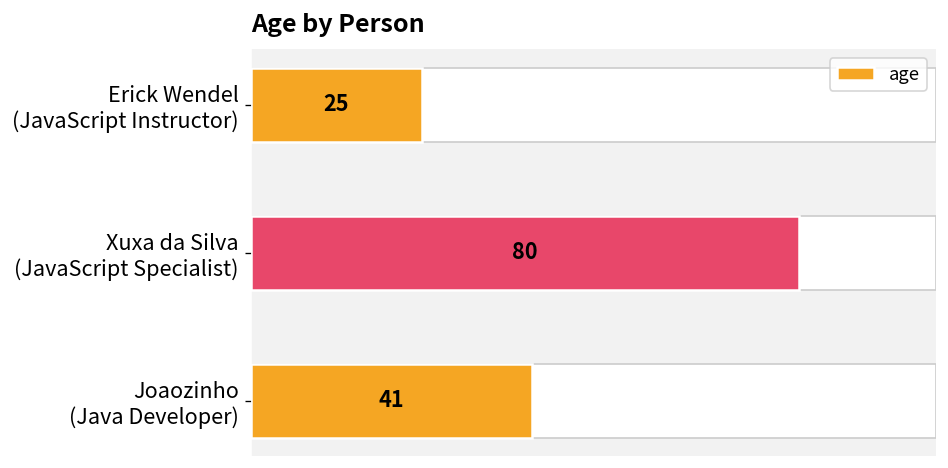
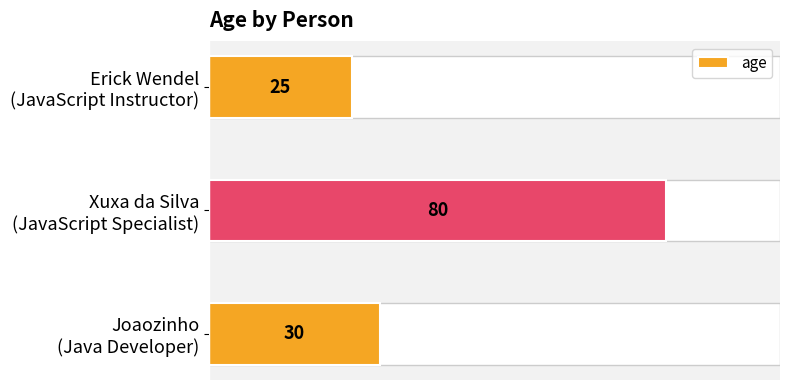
Joaozinho (Java Developer): 41 -> 30
